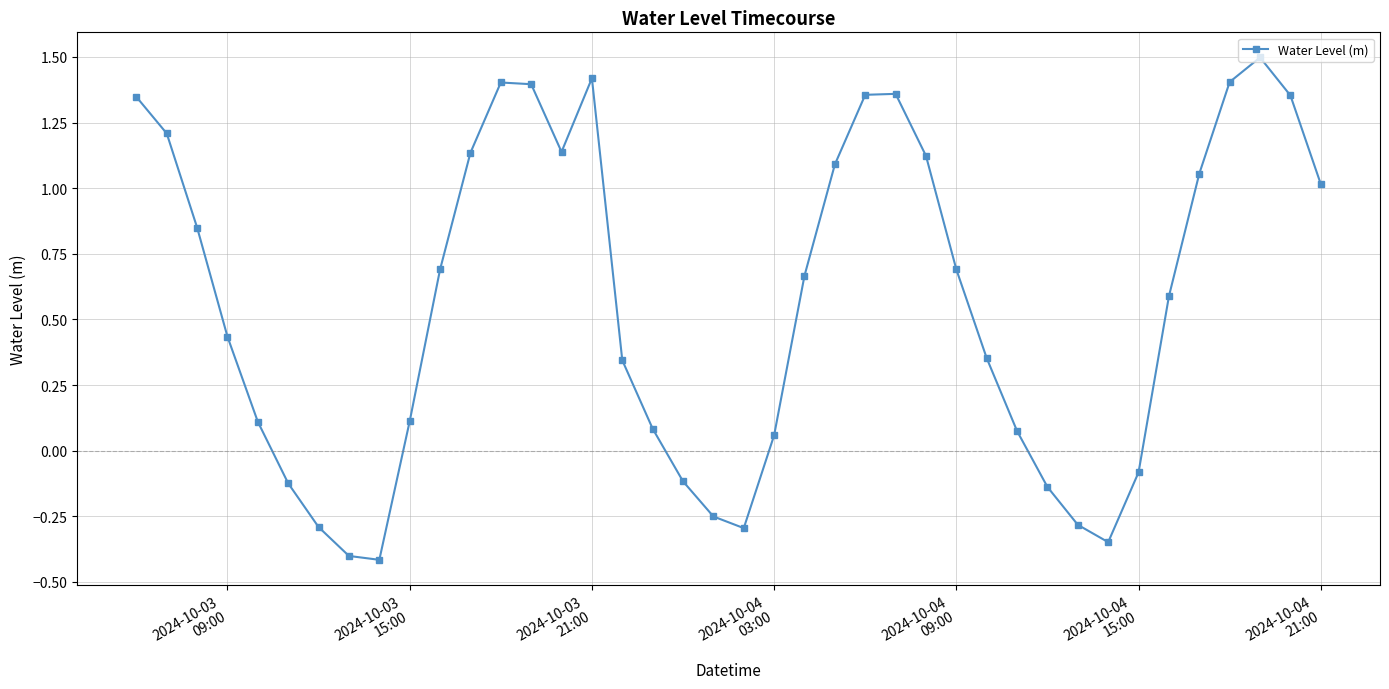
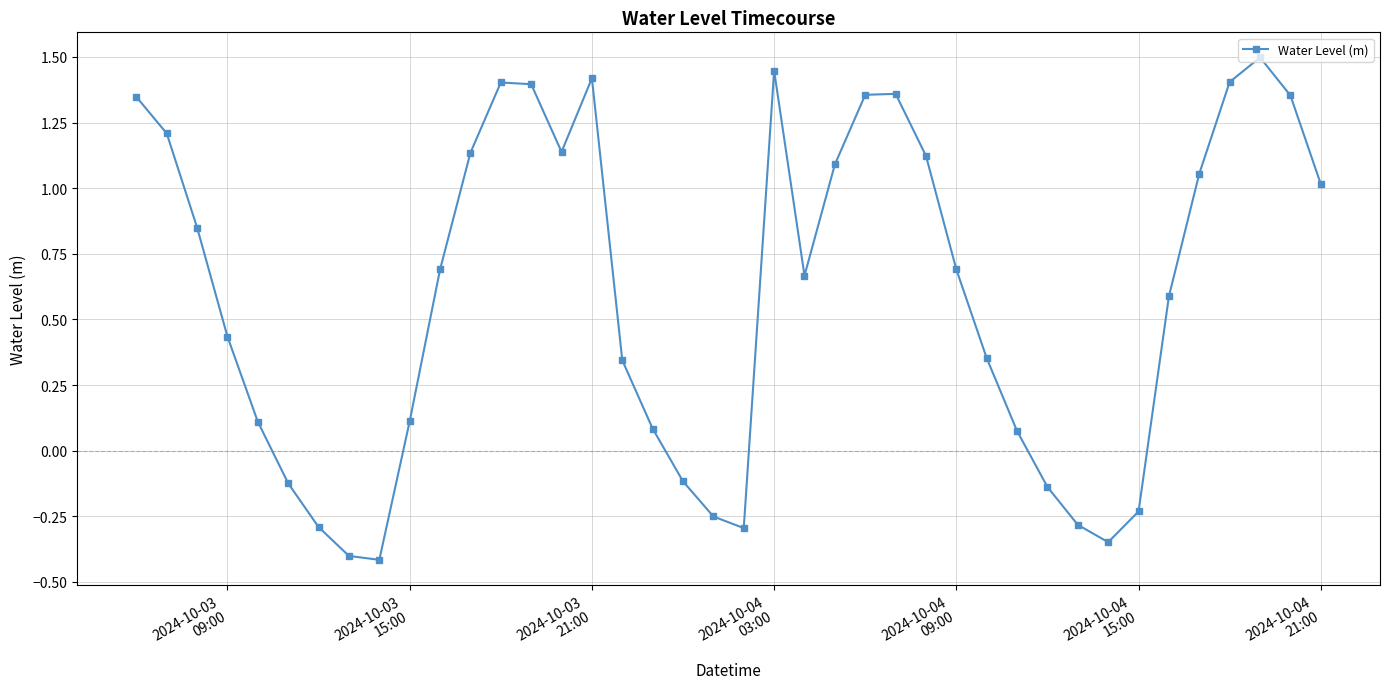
2024-10-04 03:00: 0.06 -> 1.45
2024-10-04 15:00: -0.08 -> -0.23
